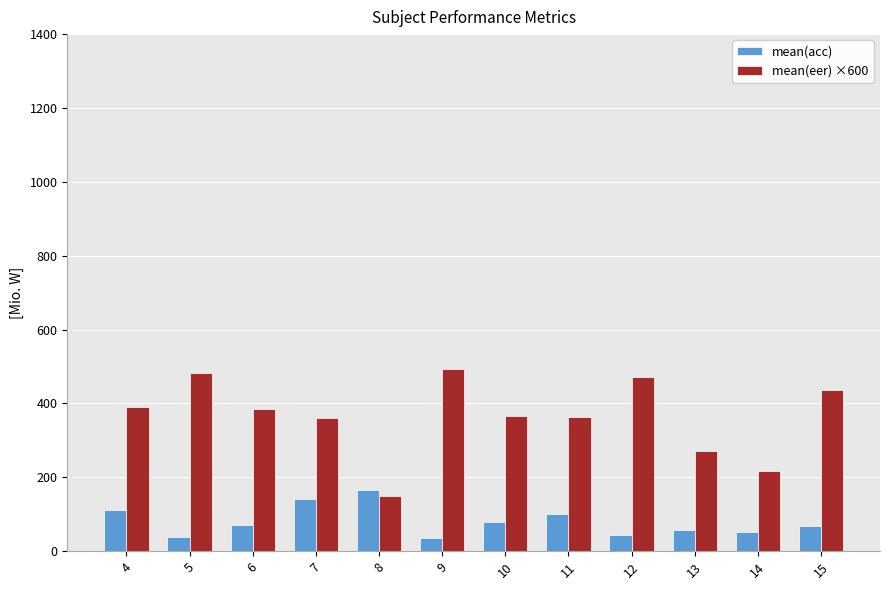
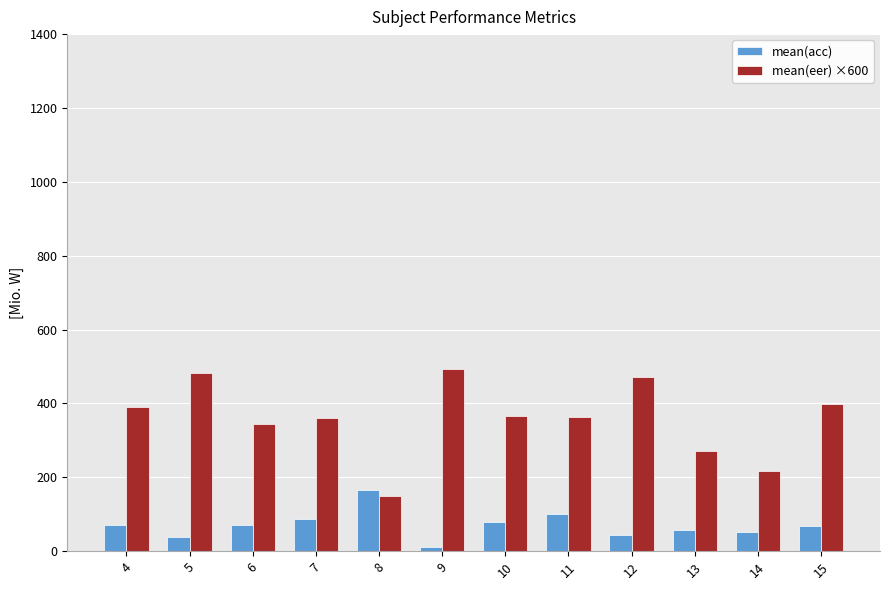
mean(acc), 4: 110 -> 70
mean(eer) ×600, 6: 380 -> 340
mean(acc), 7: 140 -> 90
mean(acc), 9: 40 -> 10
mean(eer) ×600, 15: 440 -> 400
